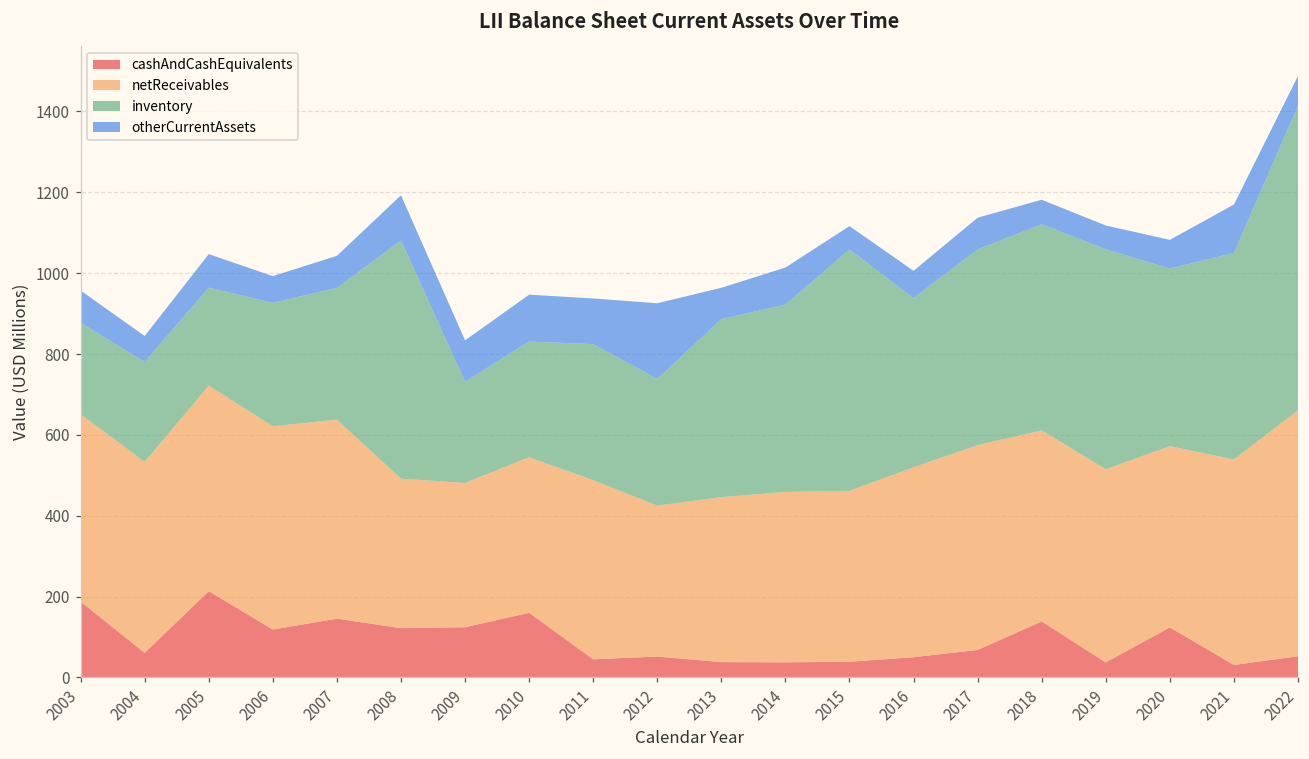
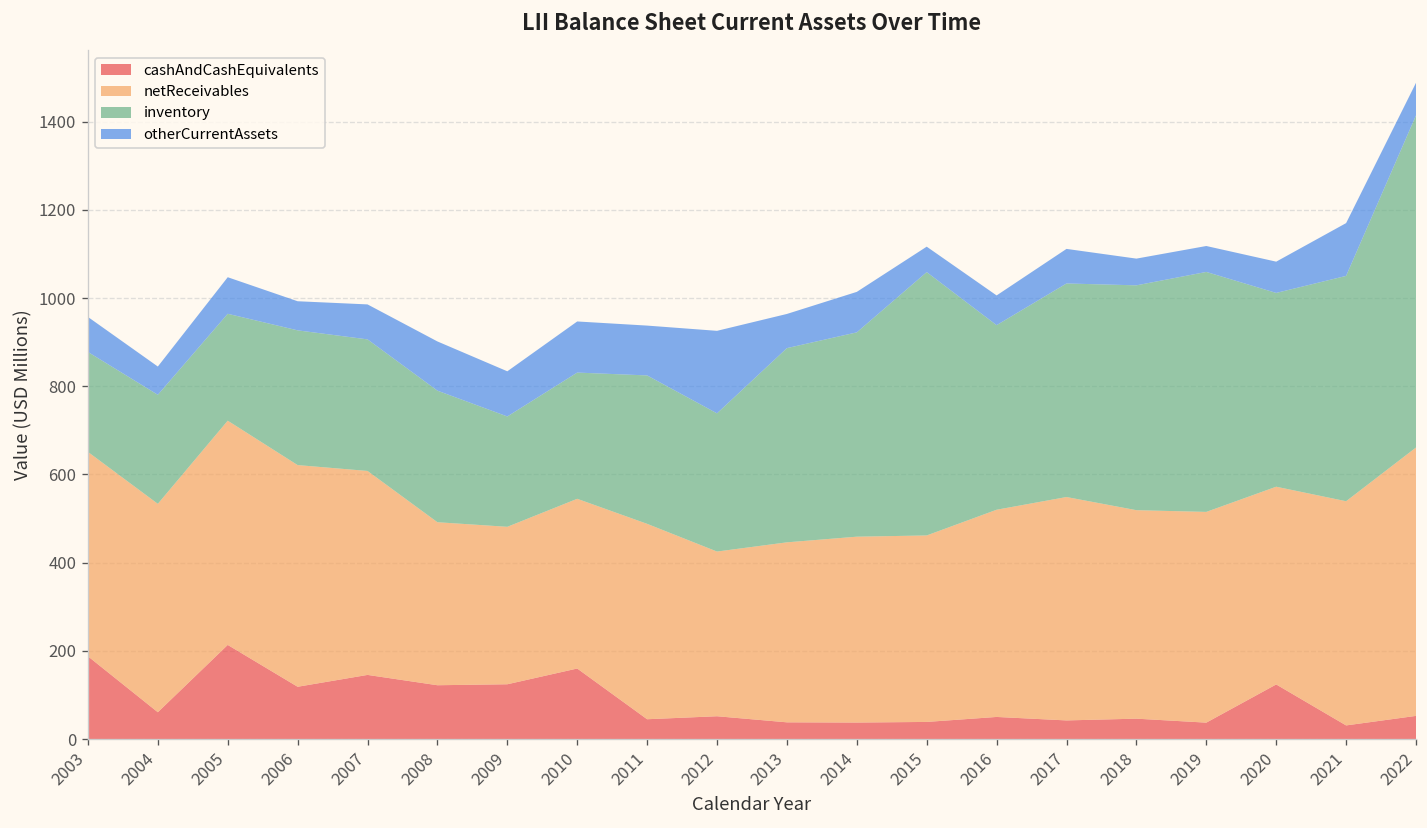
netReceivables, 2007: 490 -> 460
inventory, 2007: 330 -> 300
inventory, 2008: 590 -> 300
cashAndCashEquivalents, 2017: 70 -> 40
cashAndCashEquivalents, 2018: 140 -> 50
